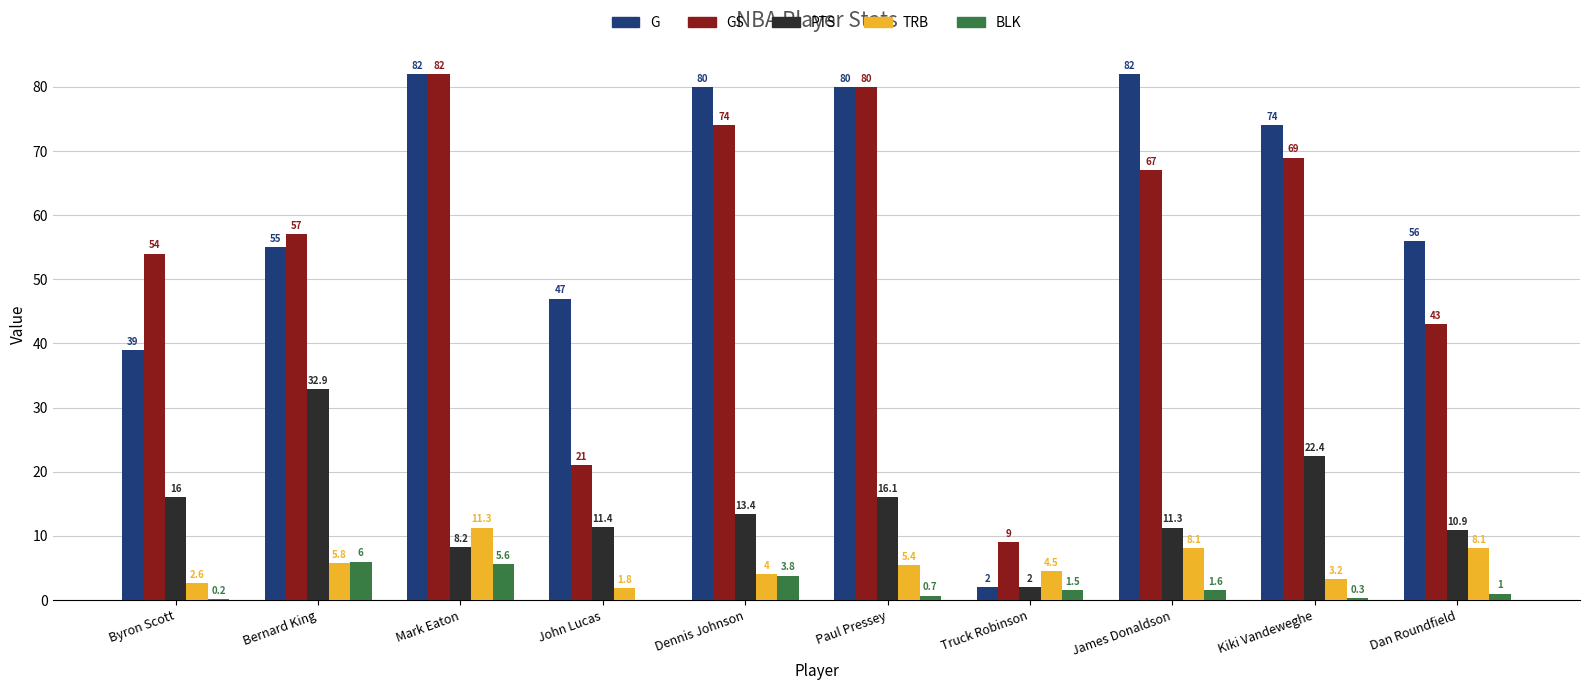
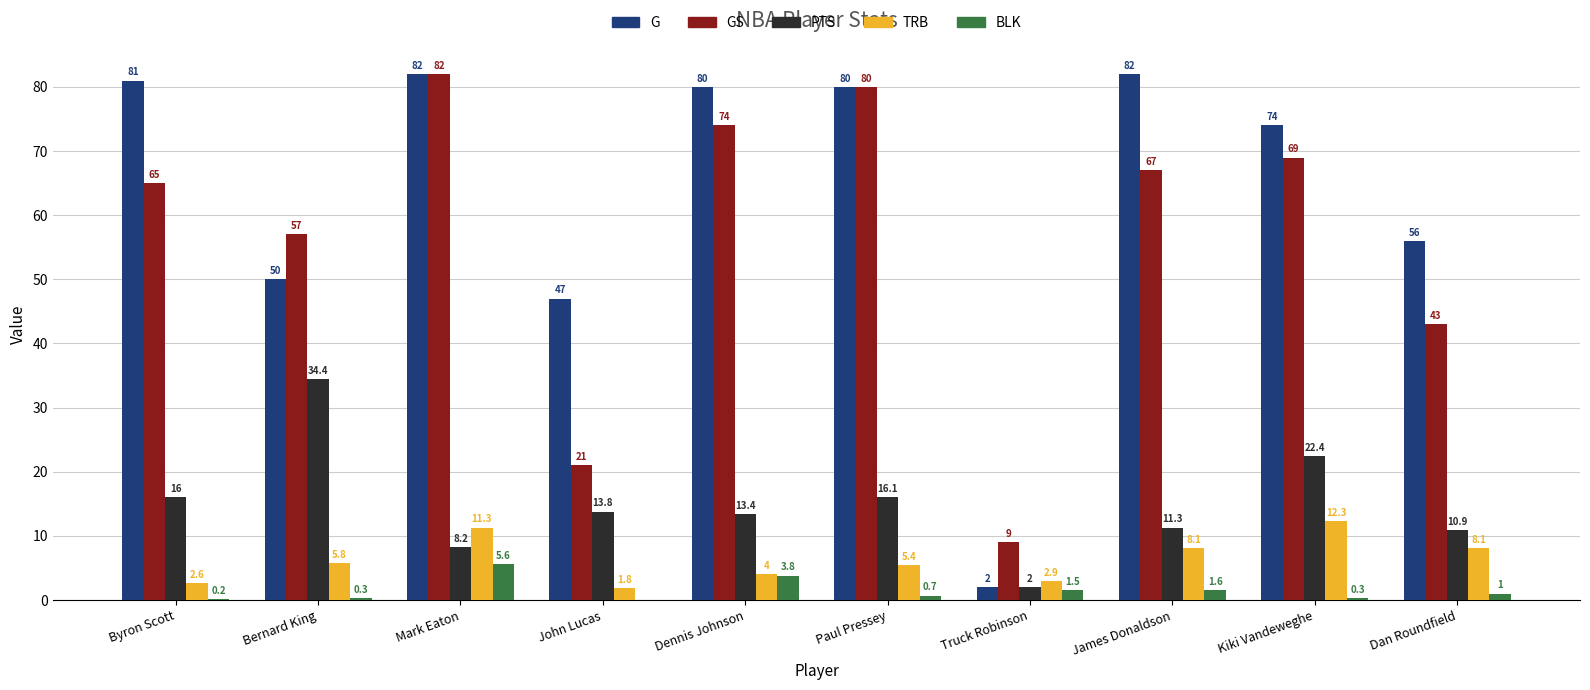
G, Byron Scott: 39 -> 81
GS, Byron Scott: 54 -> 65
G, Bernard King: 55 -> 50
PTS, Bernard King: 32.9 -> 34.4
BLK, Bernard King: 6 -> 0.3
PTS, John Lucas: 11.4 -> 13.8
TRB, Truck Robinson: 4.5 -> 2.9
TRB, Kiki Vandeweghe: 3.2 -> 12.3
